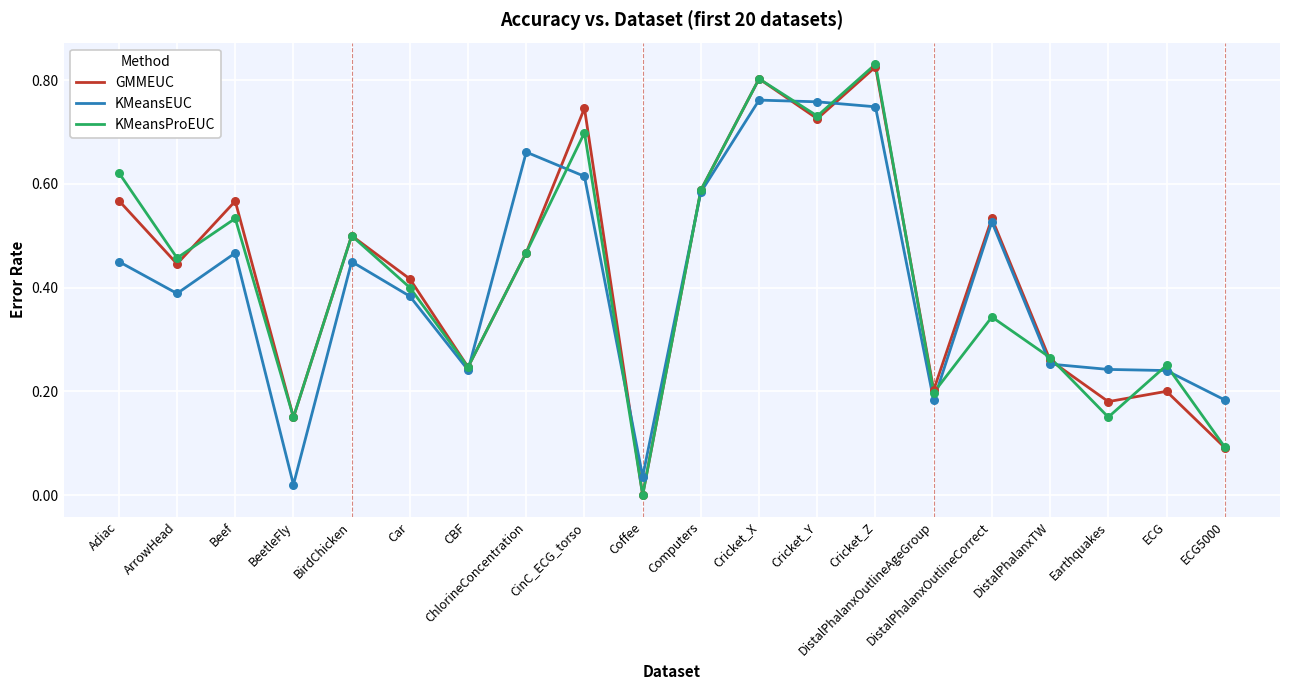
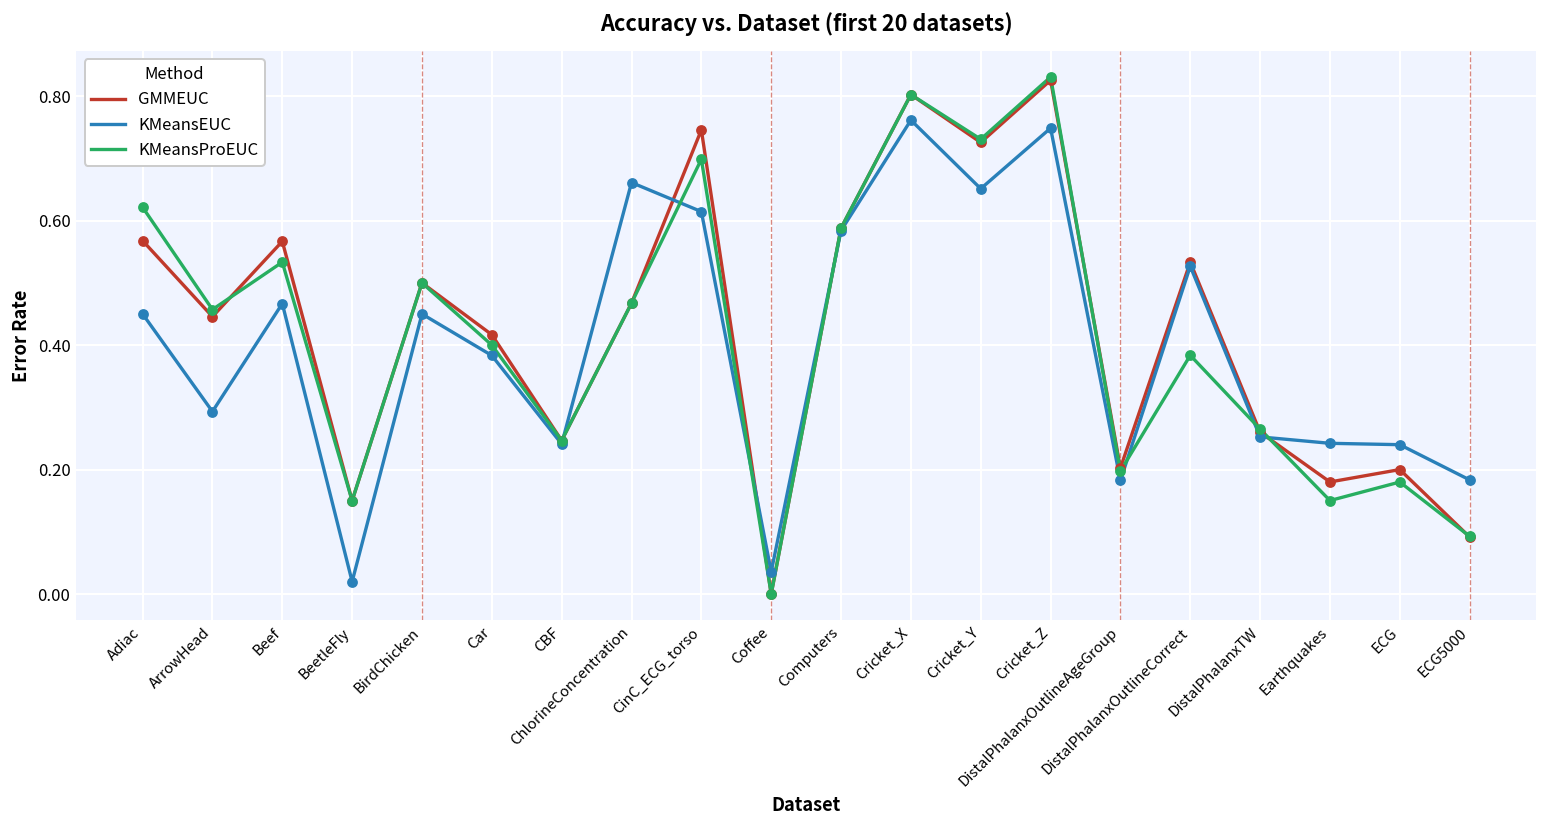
KMeansEUC, ArrowHead: 0.39 -> 0.29
KMeansEUC, Cricket_Y: 0.76 -> 0.65
KMeansProEUC, DistalPhalanxOutlineCorrect: 0.34 -> 0.38
KMeansProEUC, ECG: 0.25 -> 0.18
